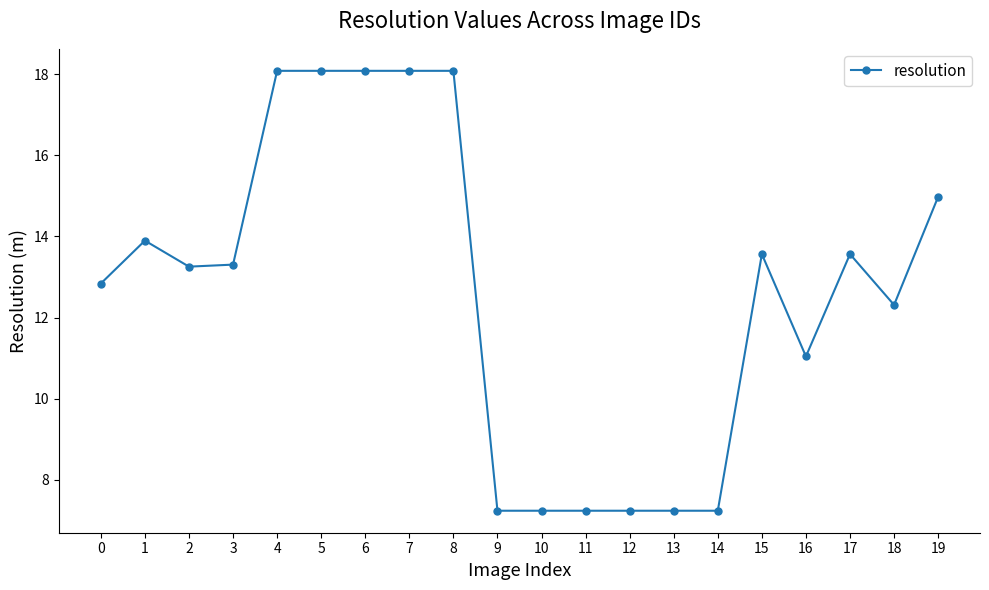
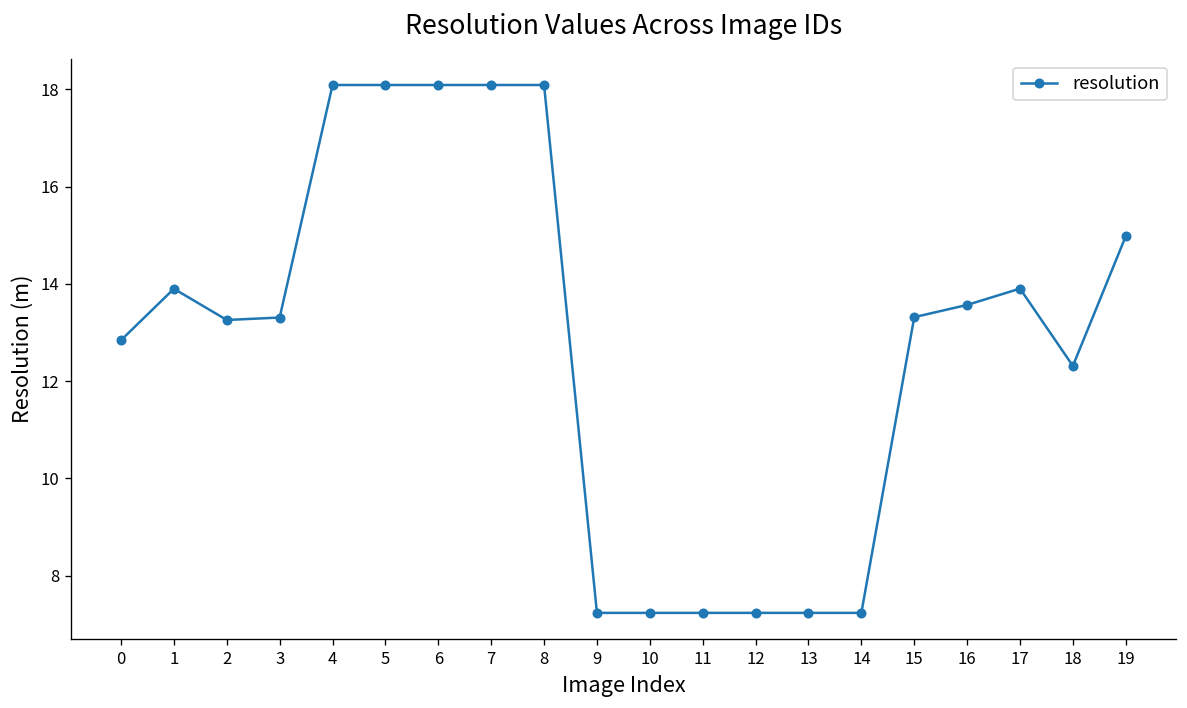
15: 13.6 -> 13.3
16: 11.0 -> 13.6
17: 13.6 -> 13.9
